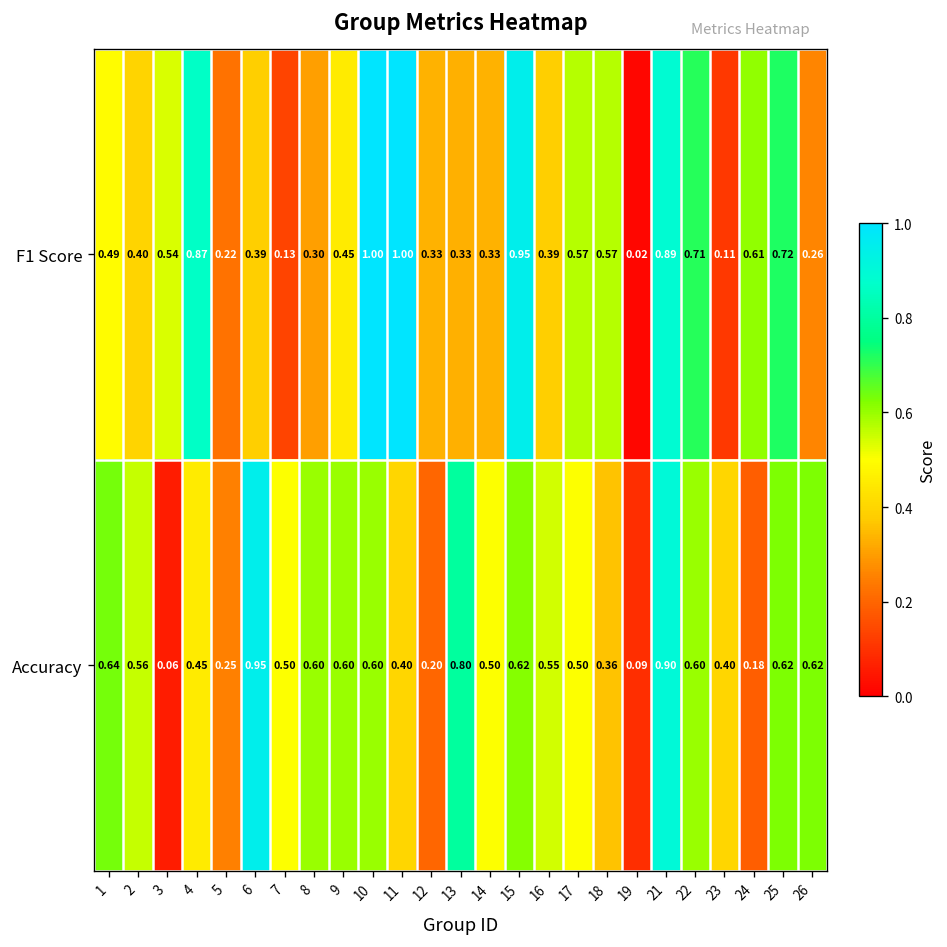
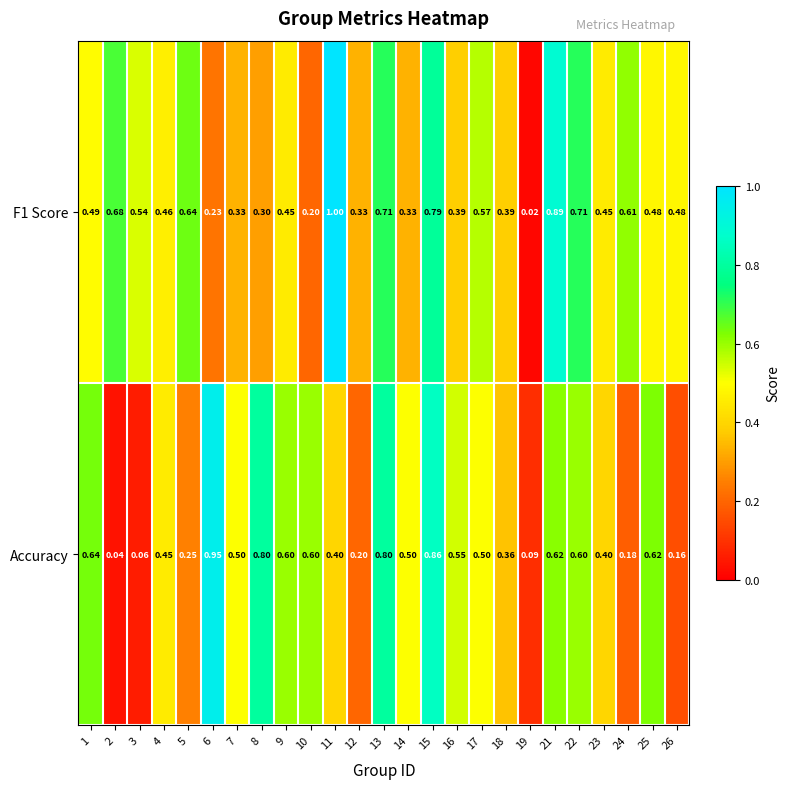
F1 Score, 2: 0.40 -> 0.68
F1 Score, 4: 0.87 -> 0.46
F1 Score, 5: 0.22 -> 0.64
F1 Score, 6: 0.39 -> 0.23
F1 Score, 7: 0.13 -> 0.33
F1 Score, 10: 1.00 -> 0.20
F1 Score, 13: 0.33 -> 0.71
F1 Score, 15: 0.95 -> 0.79
F1 Score, 18: 0.57 -> 0.39
F1 Score, 23: 0.11 -> 0.45
F1 Score, 25: 0.72 -> 0.48
F1 Score, 26: 0.26 -> 0.48
Accuracy, 2: 0.56 -> 0.04
Accuracy, 8: 0.60 -> 0.80
Accuracy, 15: 0.62 -> 0.86
Accuracy, 21: 0.90 -> 0.62
Accuracy, 26: 0.62 -> 0.16
